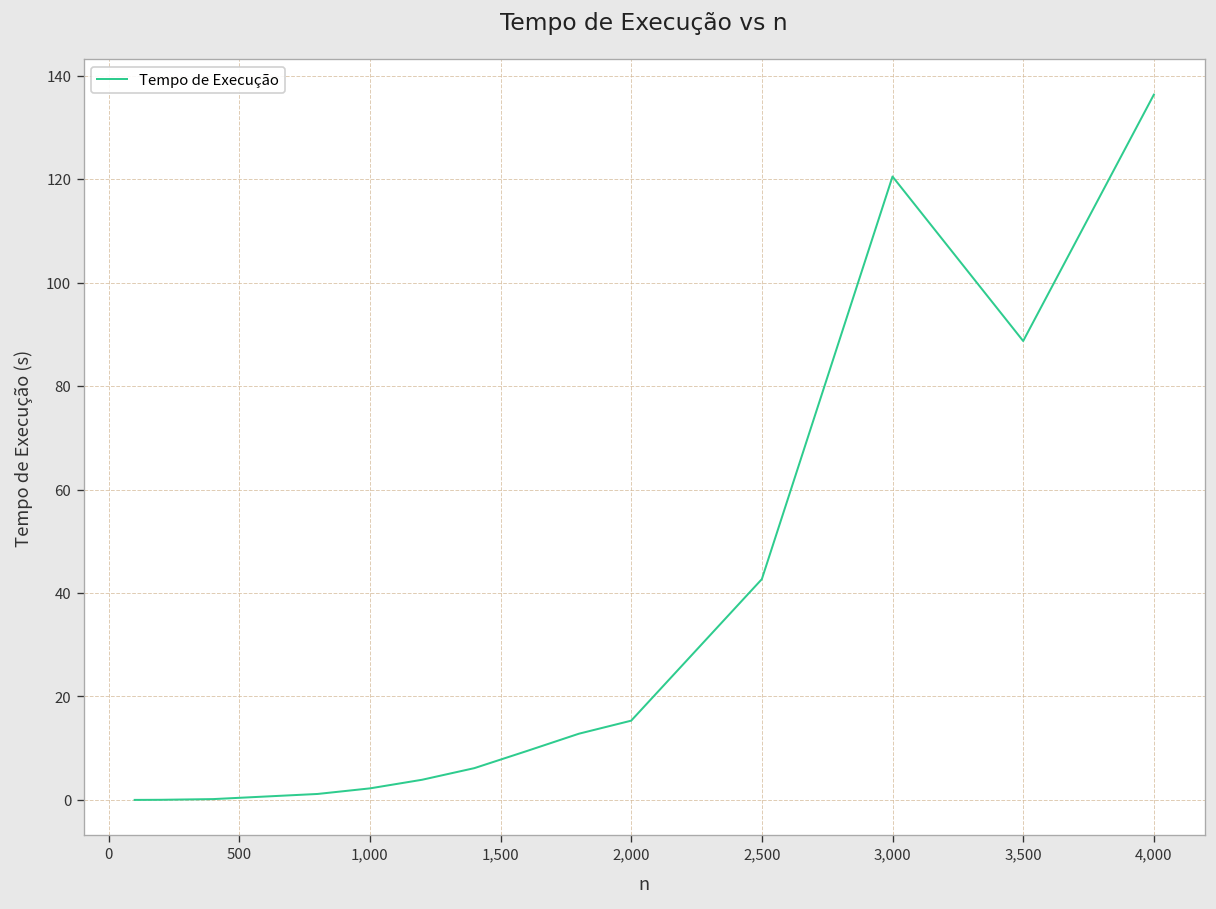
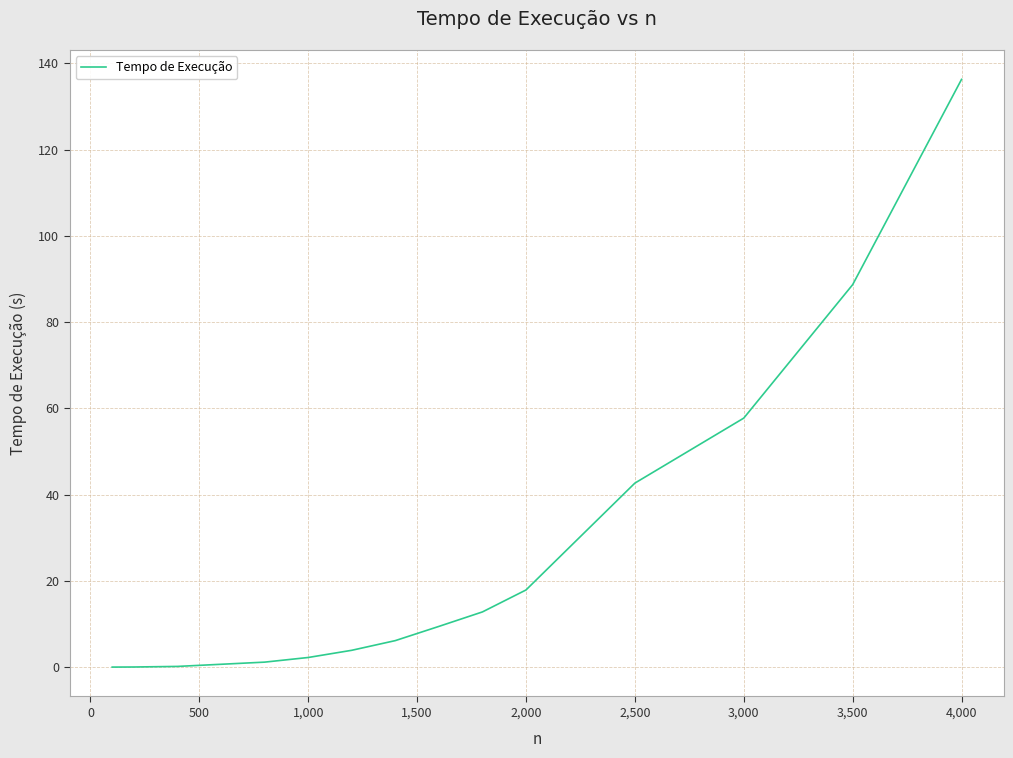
2,000: 15 -> 18
3,000: 120 -> 58
